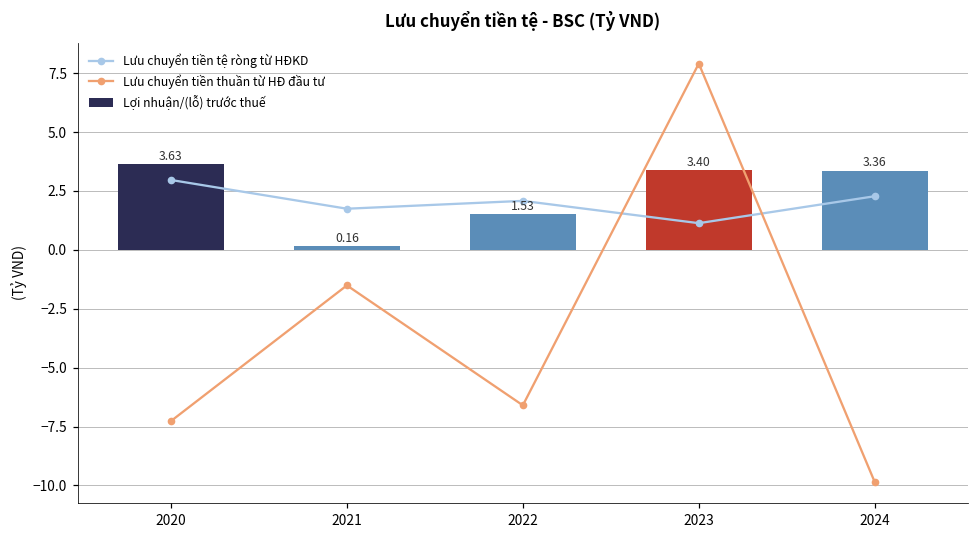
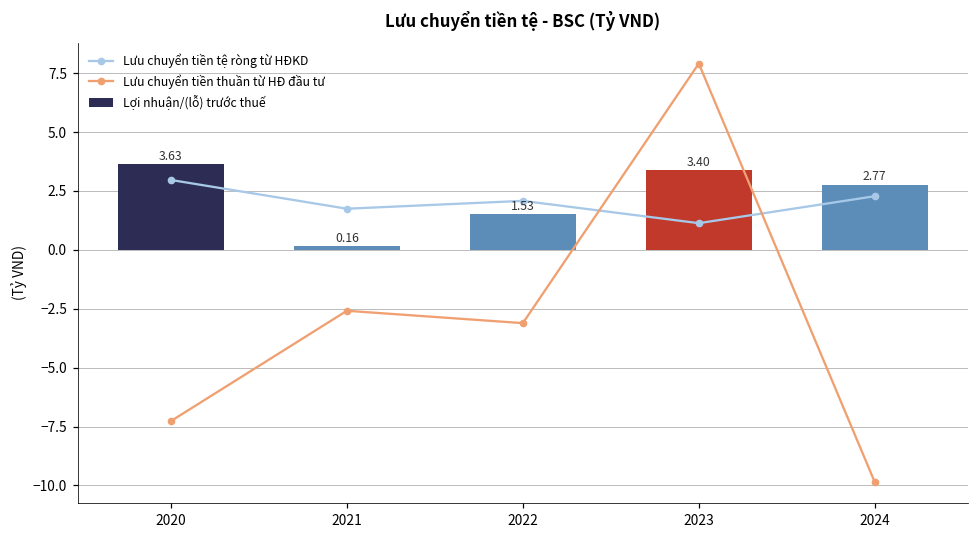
Lưu chuyển tiền thuần từ HĐ đầu tư, 2021: -1.5 -> -2.6
Lưu chuyển tiền thuần từ HĐ đầu tư, 2022: -6.6 -> -3.1
Lợi nhuận/(lỗ) trước thuế, 2024: 3.36 -> 2.77
